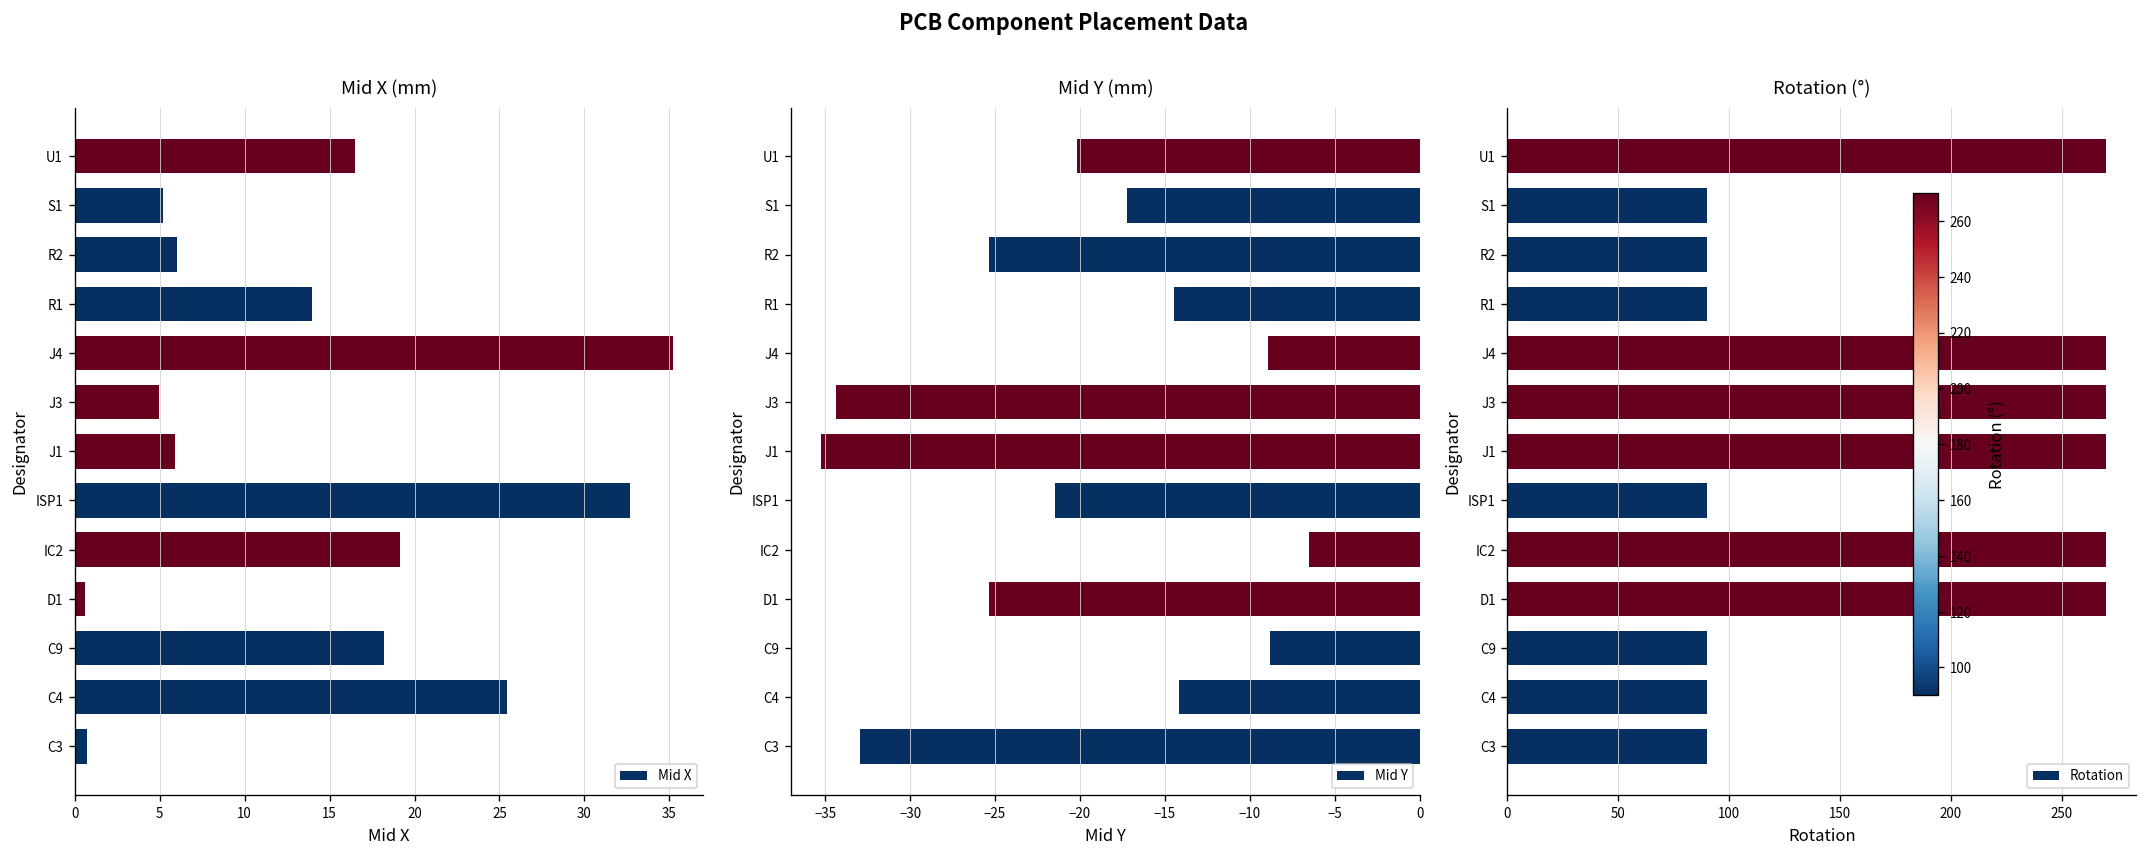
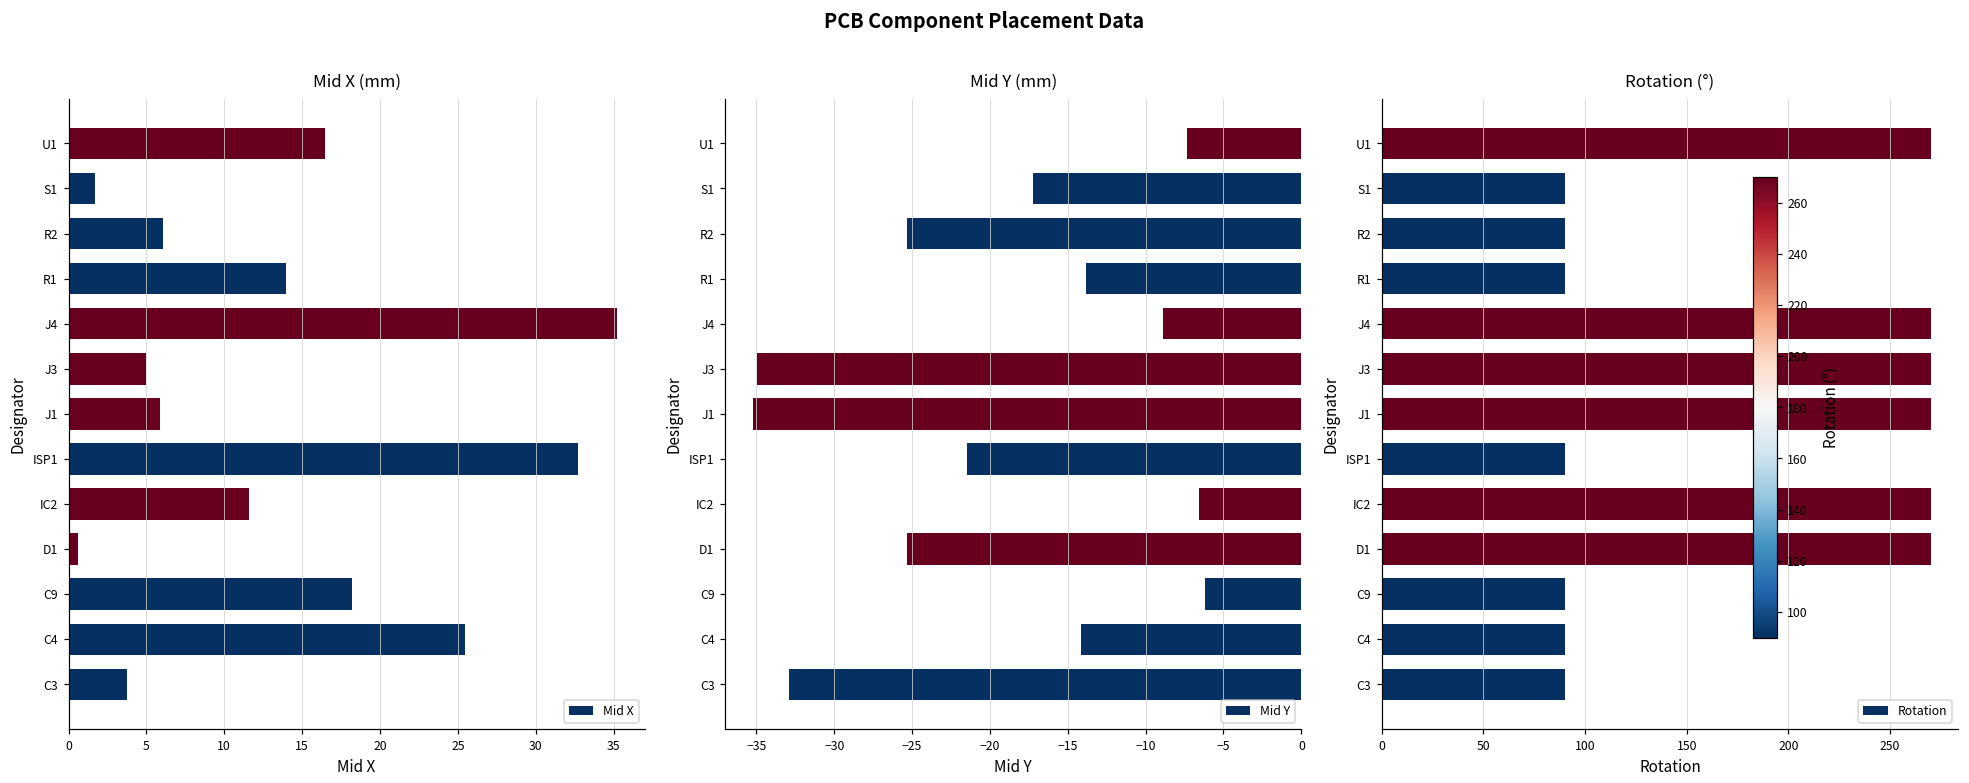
Mid X (mm), S1: 5.2 -> 1.7
Mid X (mm), IC2: 19.1 -> 11.6
Mid X (mm), C3: 0.8 -> 3.8
Mid Y (mm), U1: -20.2 -> -7.4
Mid Y (mm), R1: -14.5 -> -13.8
Mid Y (mm), J3: -34.3 -> -35.0
Mid Y (mm), C9: -8.8 -> -6.2
